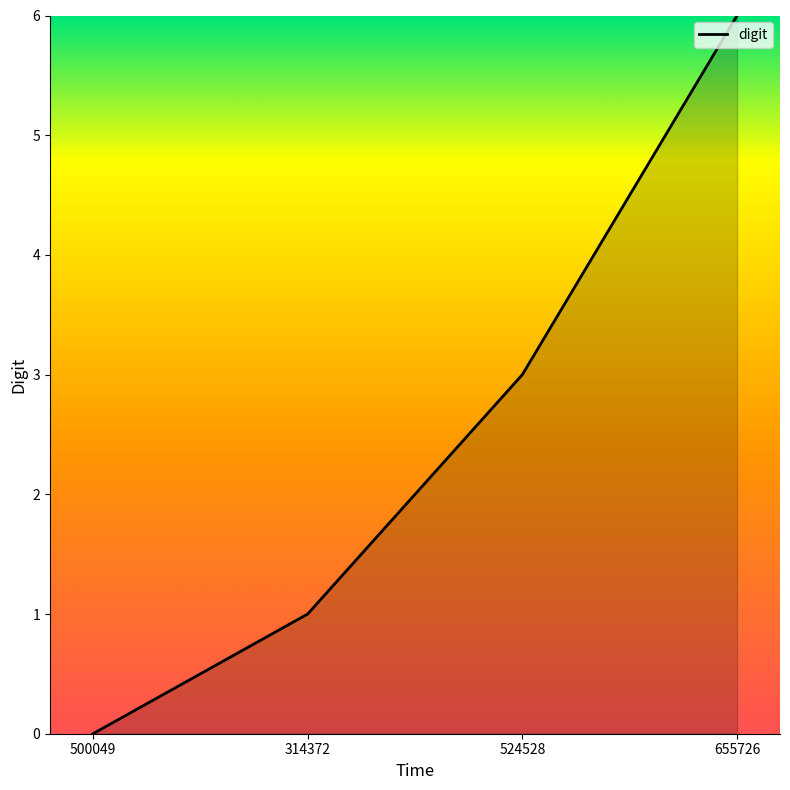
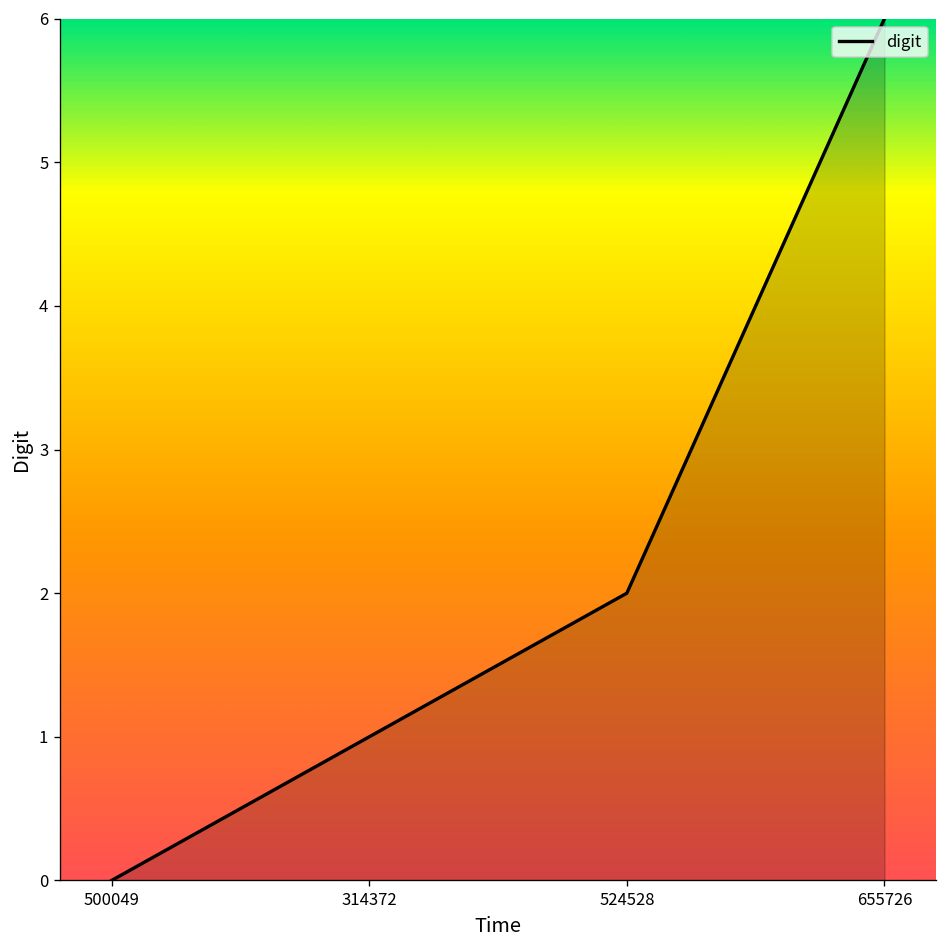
524528: 3 -> 2
